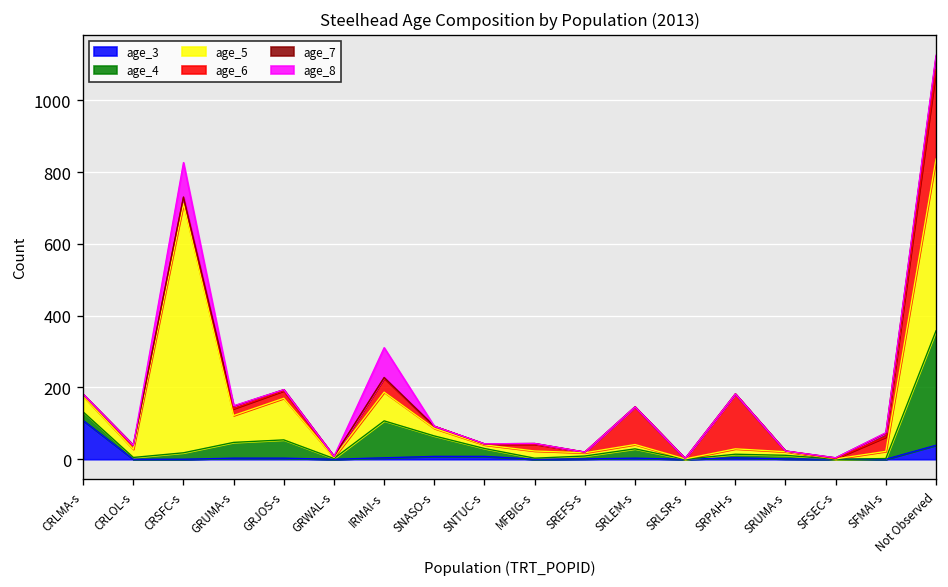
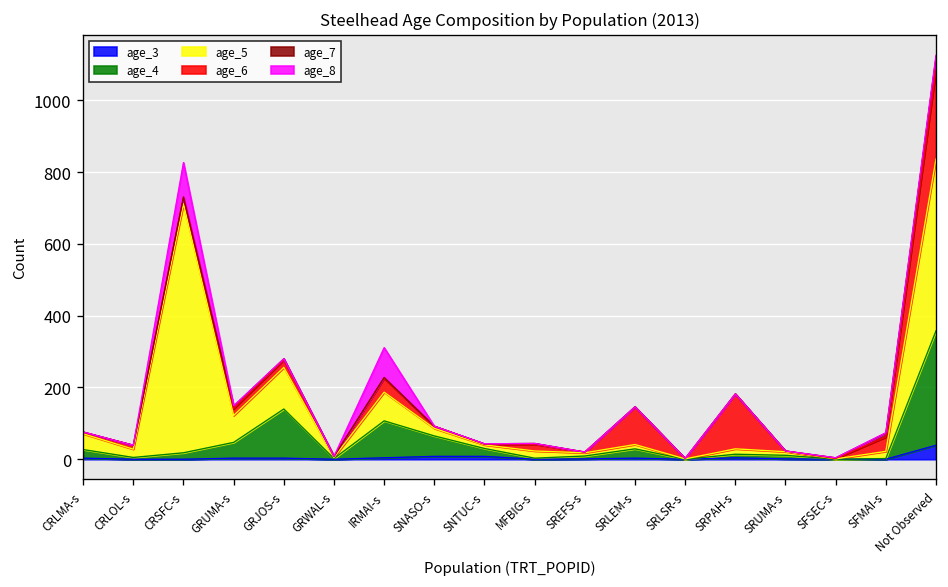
age_3, CRLMA-s: 110 -> 0
age_4, GRJOS-s: 50 -> 140
